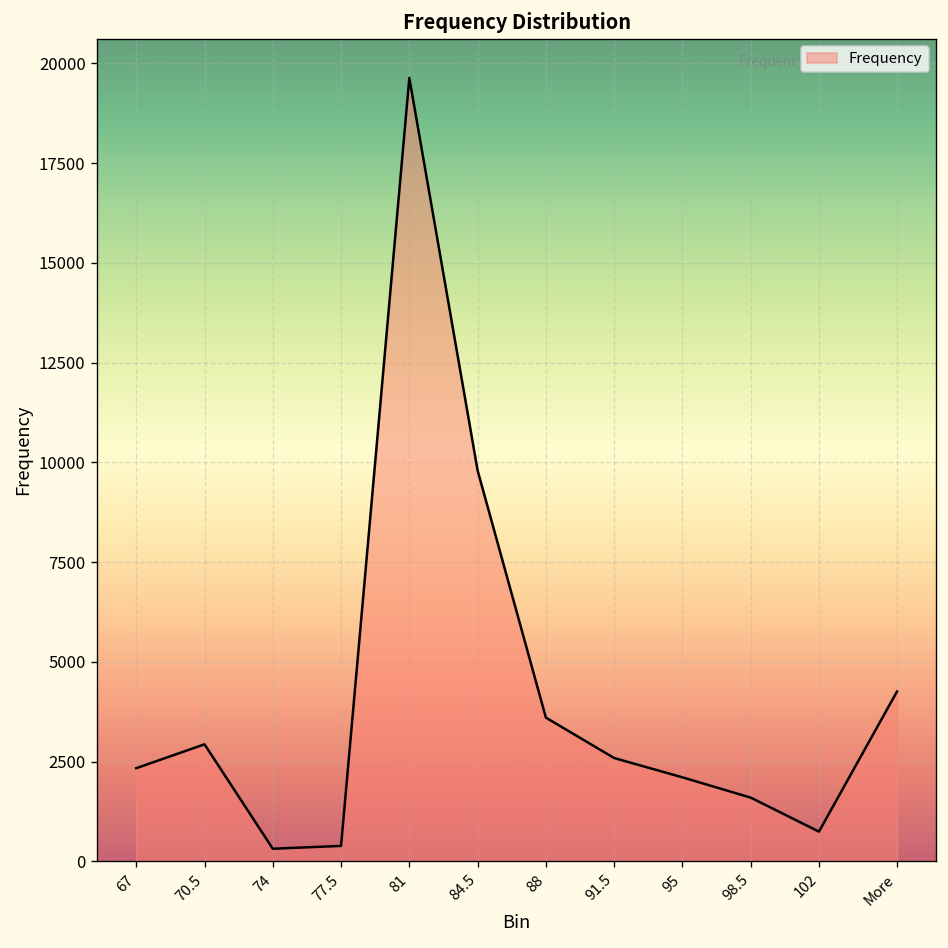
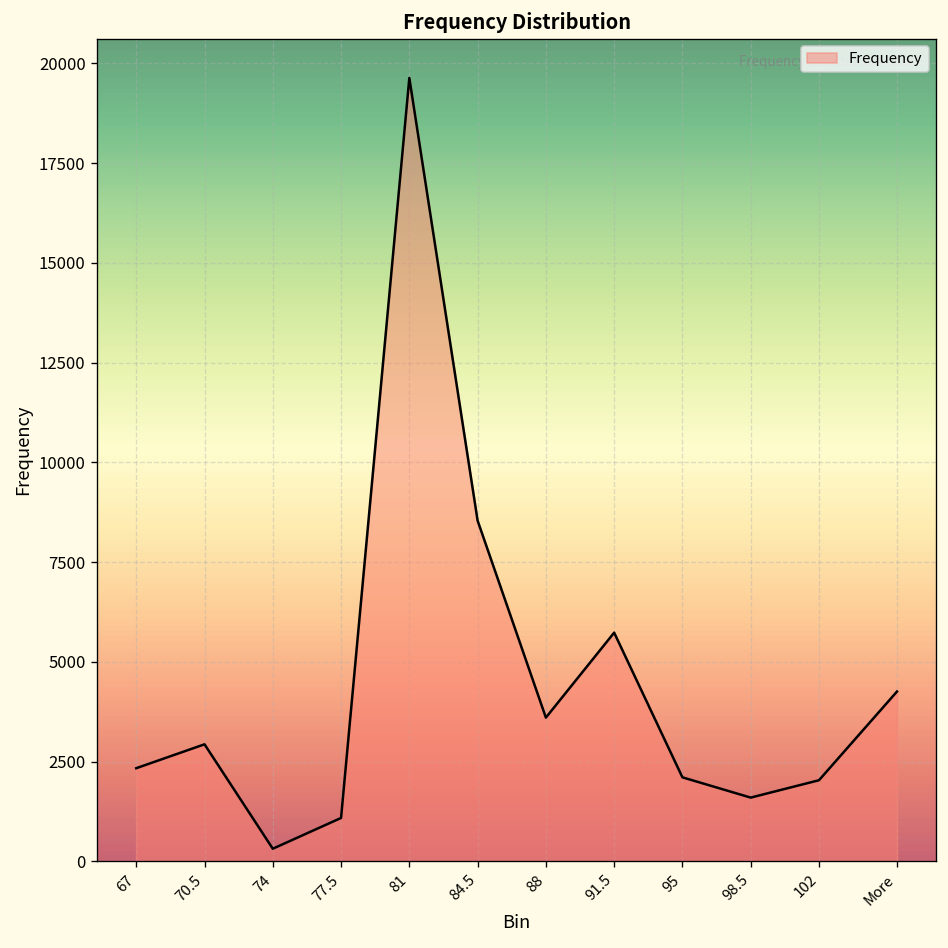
77.5: 400 -> 1100
84.5: 9800 -> 8500
91.5: 2600 -> 5700
102: 700 -> 2000
